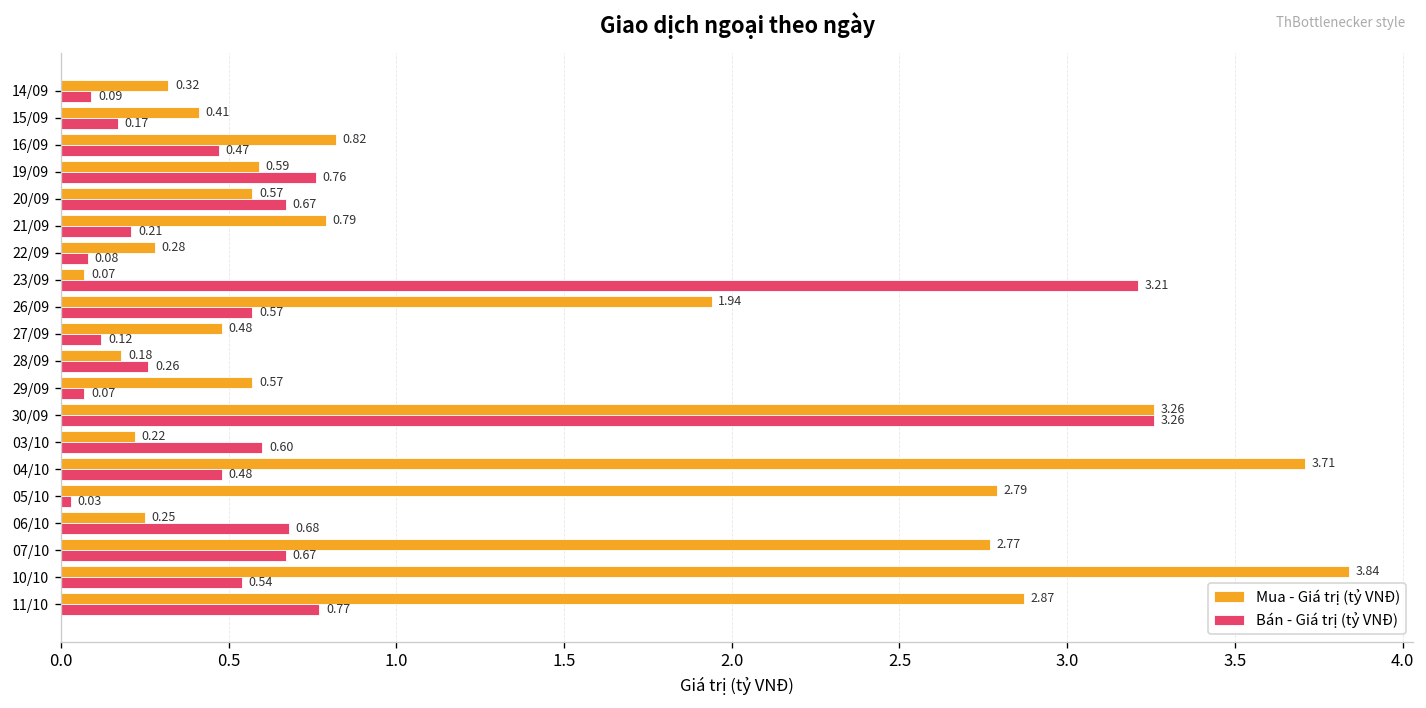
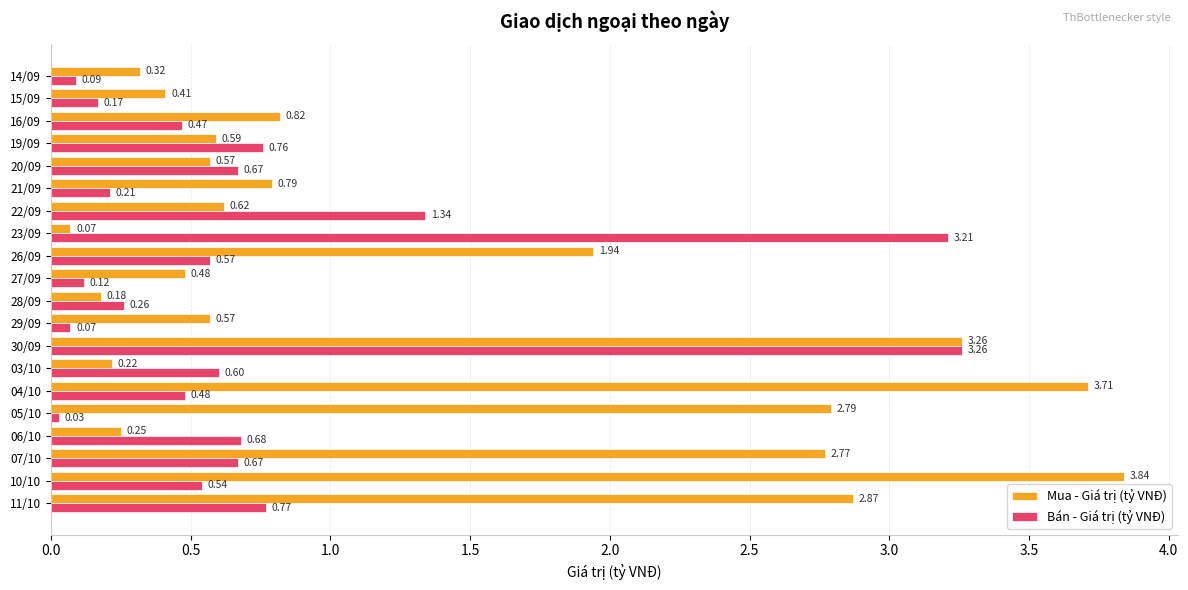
Mua - Giá trị (tỷ VNĐ), 22/09: 0.28 -> 0.62
Bán - Giá trị (tỷ VNĐ), 22/09: 0.08 -> 1.34
